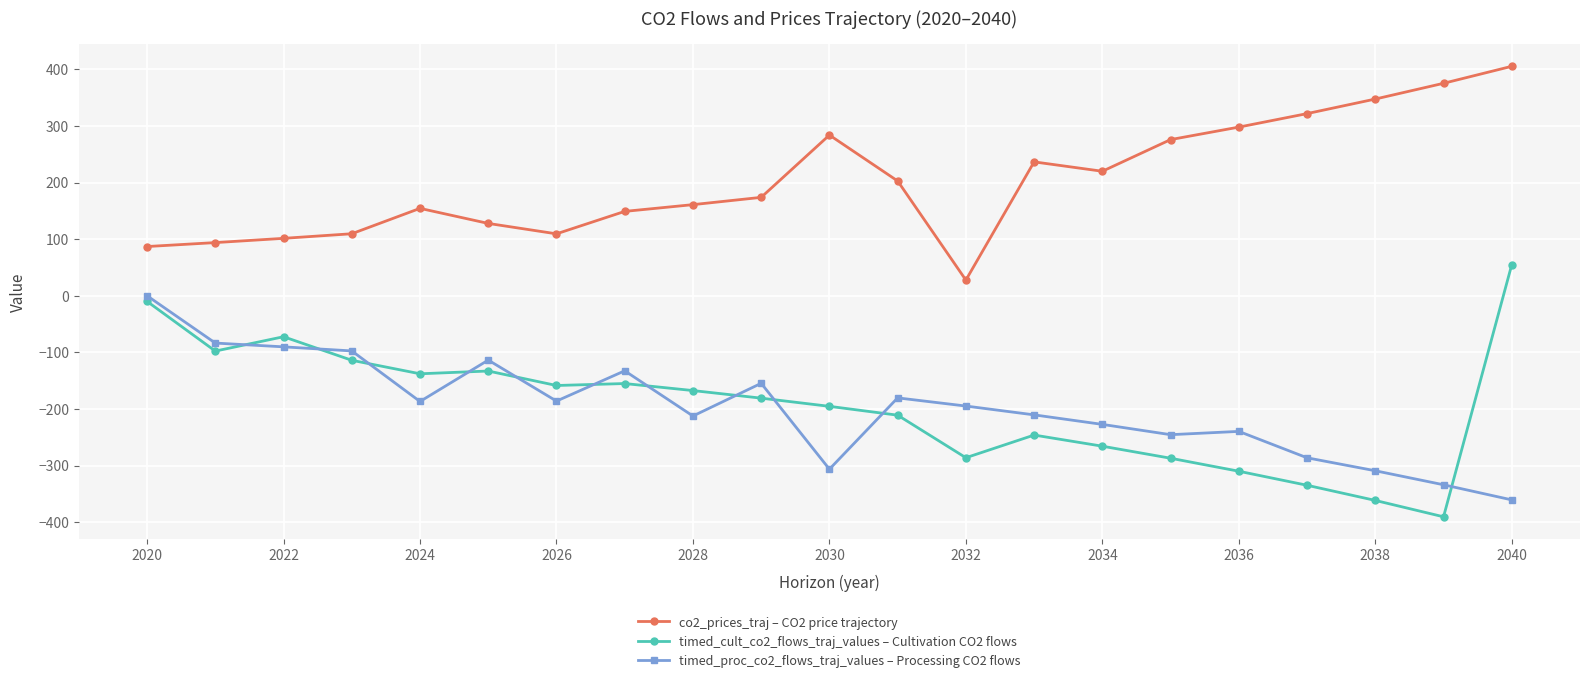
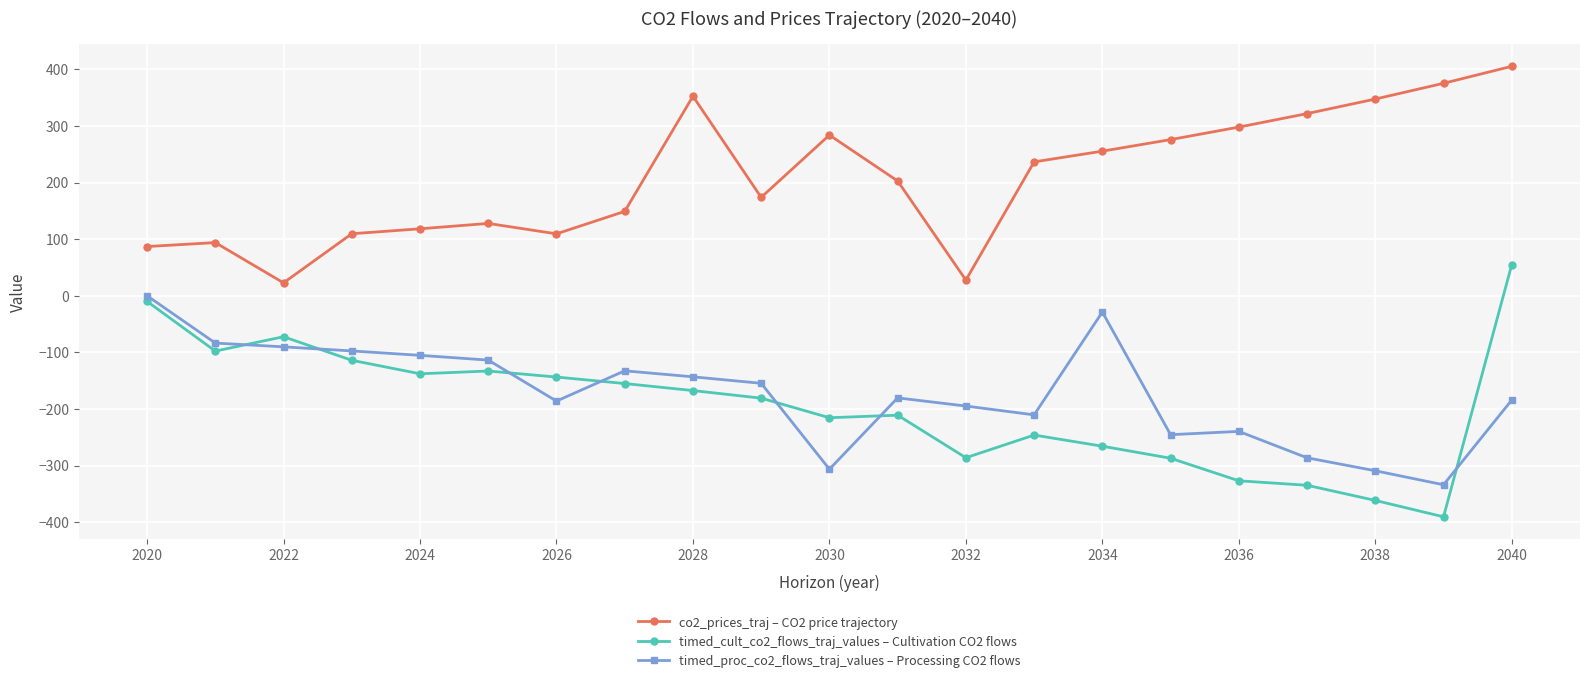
co2_prices_traj – CO2 price trajectory, 2022: 100 -> 20
co2_prices_traj – CO2 price trajectory, 2024: 150 -> 120
timed_proc_co2_flows_traj_values – Processing CO2 flows, 2024: -190 -> -110
timed_cult_co2_flows_traj_values – Cultivation CO2 flows, 2026: -160 -> -140
co2_prices_traj – CO2 price trajectory, 2028: 160 -> 350
timed_proc_co2_flows_traj_values – Processing CO2 flows, 2028: -210 -> -140
timed_cult_co2_flows_traj_values – Cultivation CO2 flows, 2030: -200 -> -220
co2_prices_traj – CO2 price trajectory, 2034: 220 -> 260
timed_proc_co2_flows_traj_values – Processing CO2 flows, 2034: -230 -> -30
timed_cult_co2_flows_traj_values – Cultivation CO2 flows, 2036: -310 -> -330
timed_proc_co2_flows_traj_values – Processing CO2 flows, 2040: -360 -> -180
